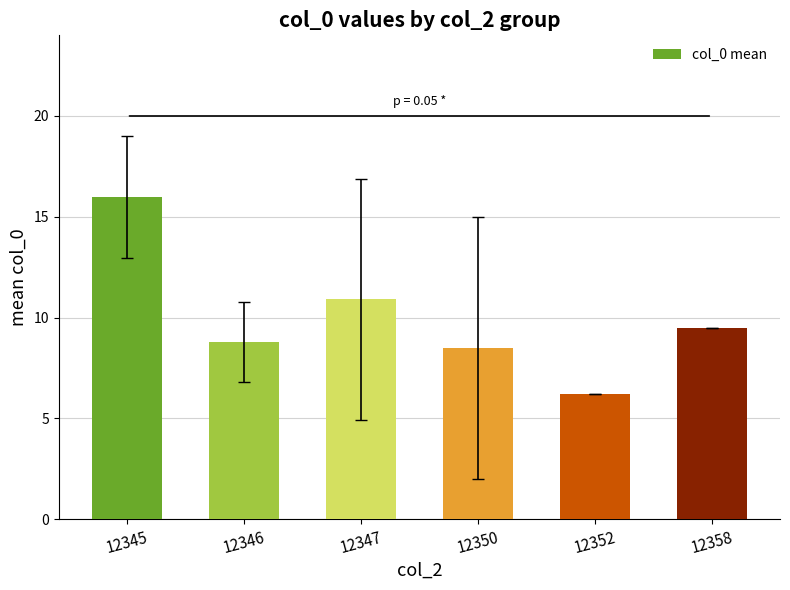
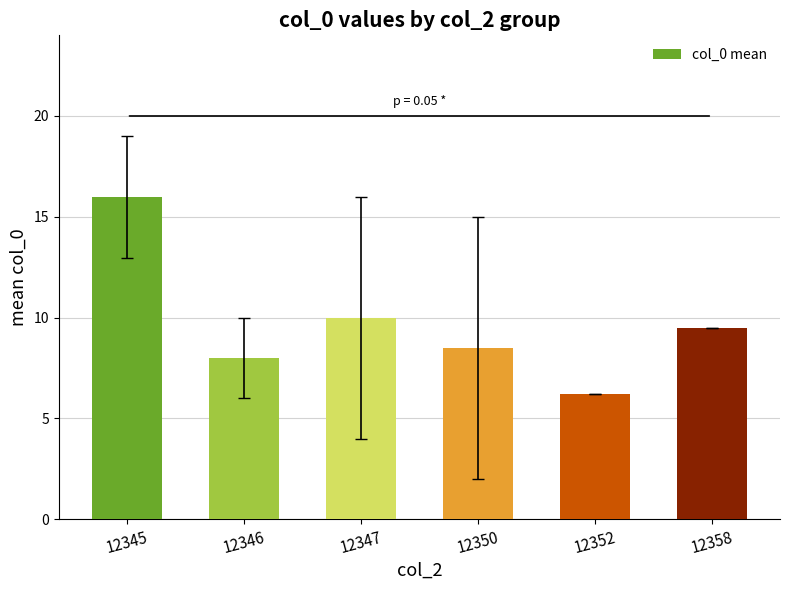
col_0 mean, 12346: 8.8 -> 8.0
col_0 mean, 12347: 10.9 -> 10.0
